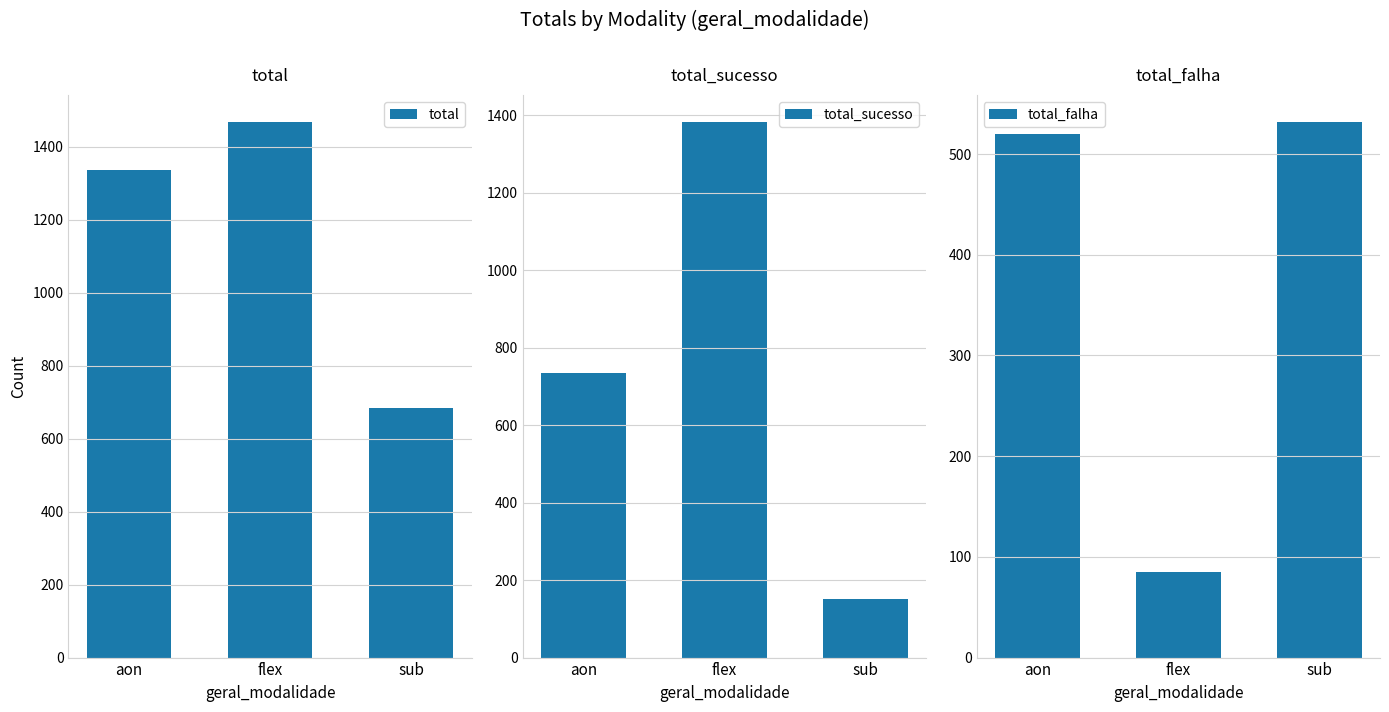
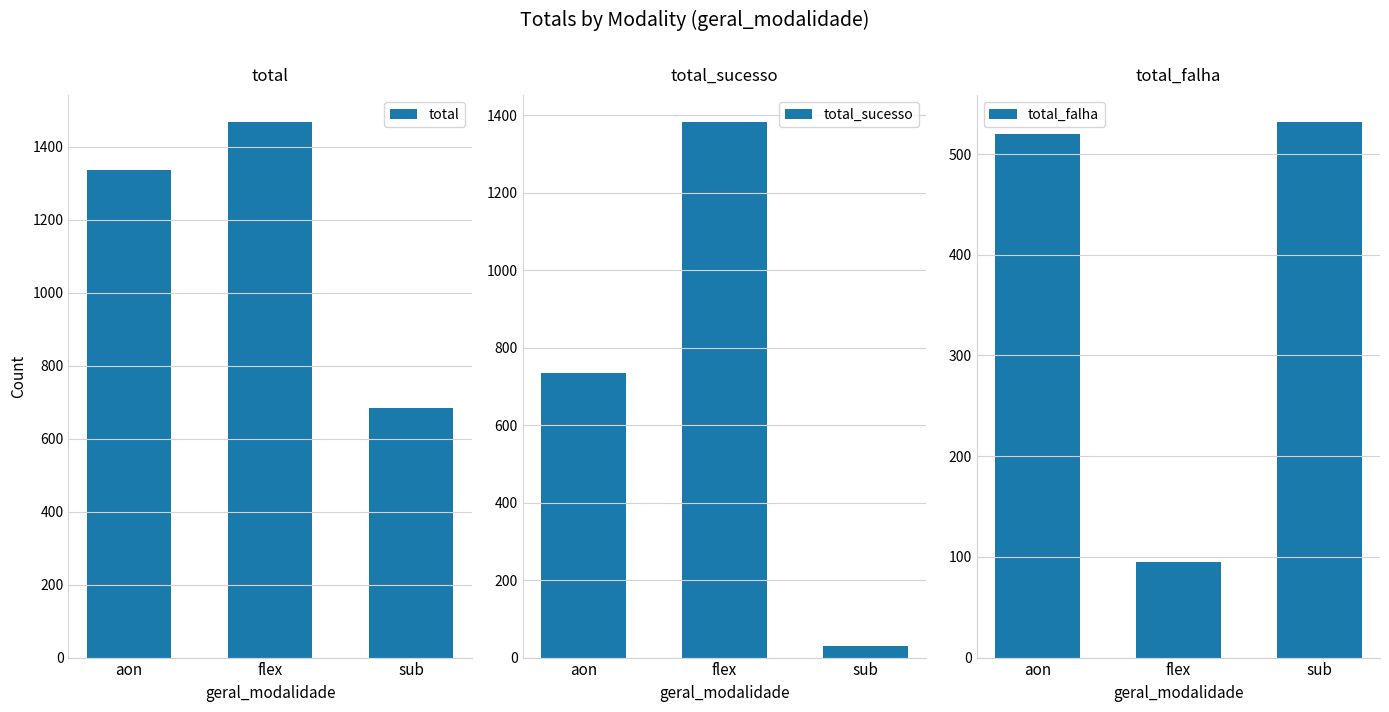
total_sucesso, sub: 150 -> 30
total_falha, flex: 85 -> 95
